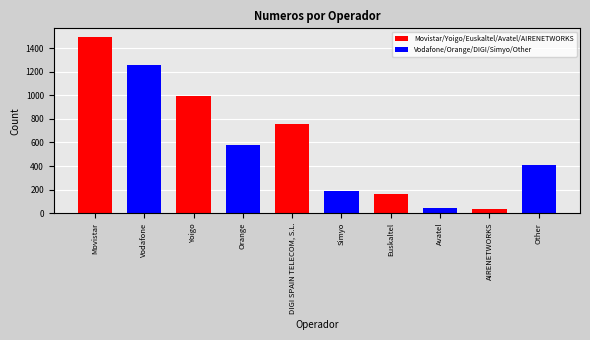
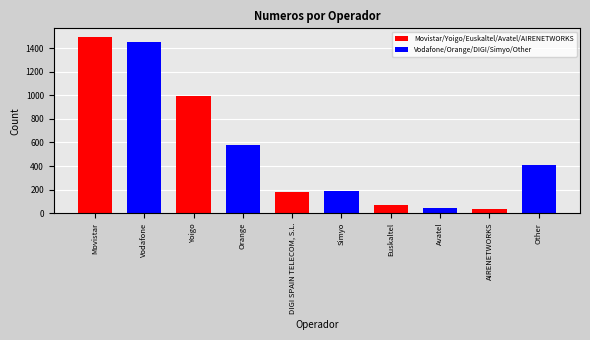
Vodafone: 1260 -> 1460
DIGI SPAIN TELECOM, S.L.: 750 -> 180
Euskaltel: 160 -> 70
